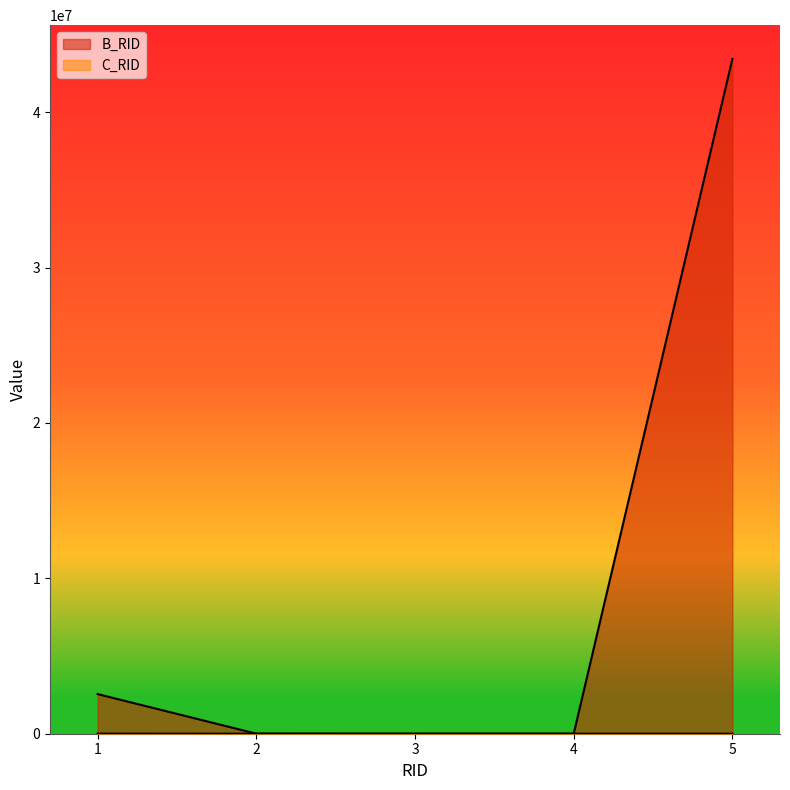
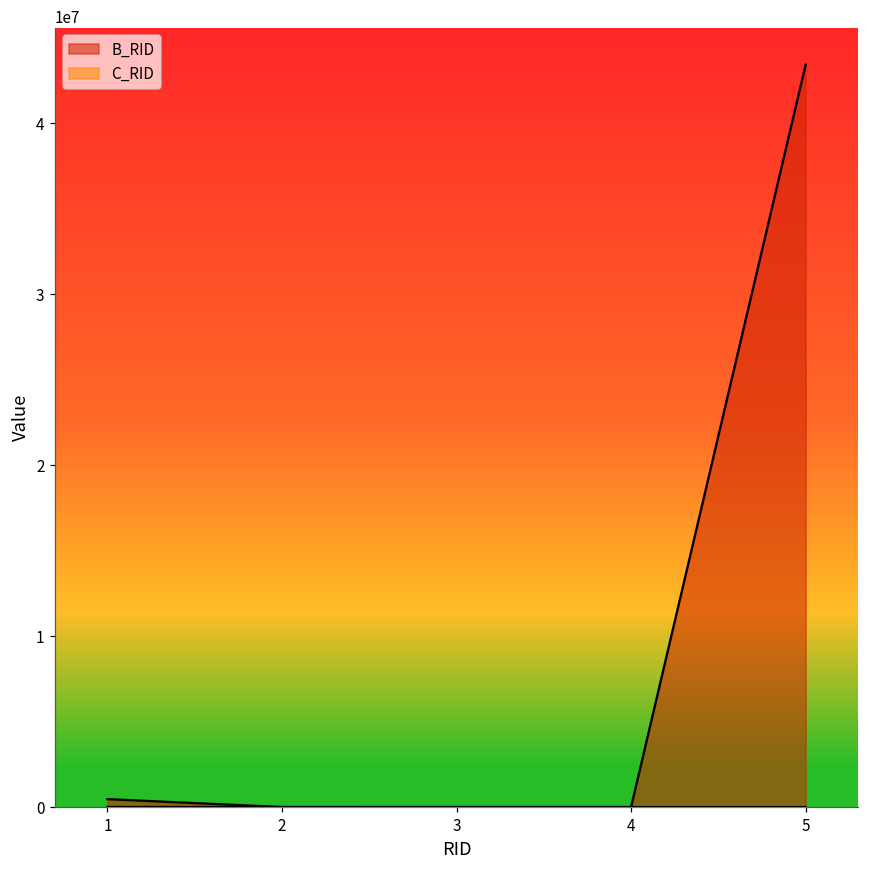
B_RID, 1: 2600000 -> 500000
